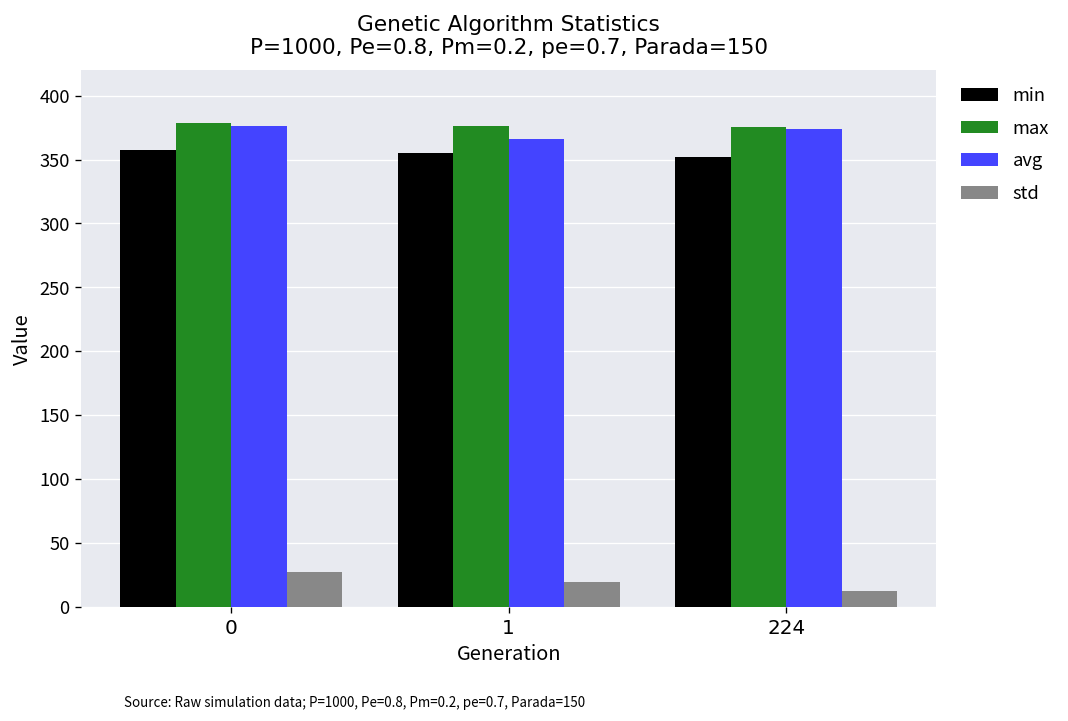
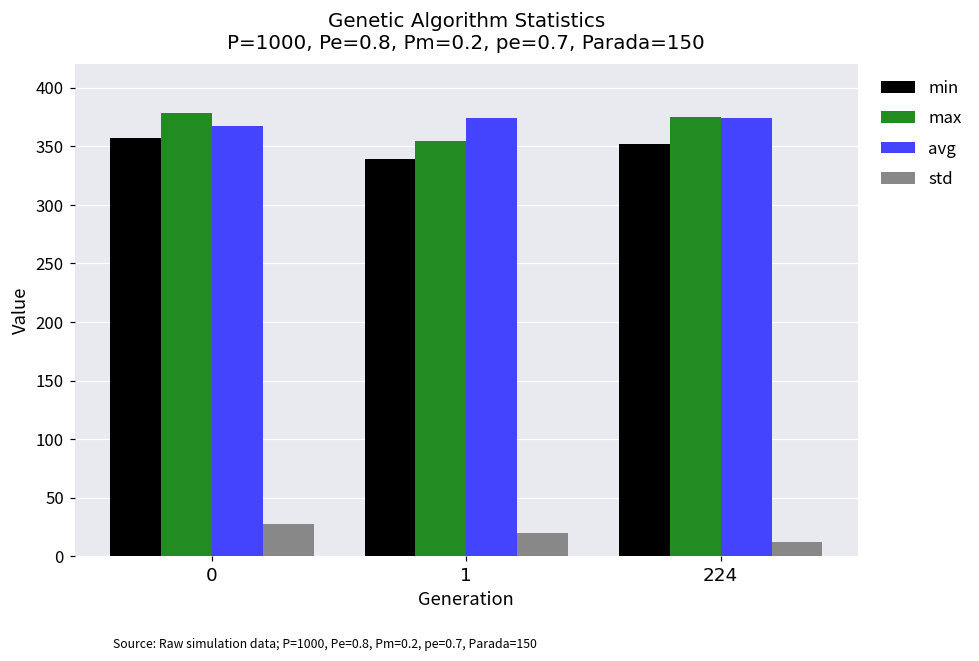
avg, 0: 376 -> 368
min, 1: 355 -> 339
max, 1: 376 -> 354
avg, 1: 366 -> 374
